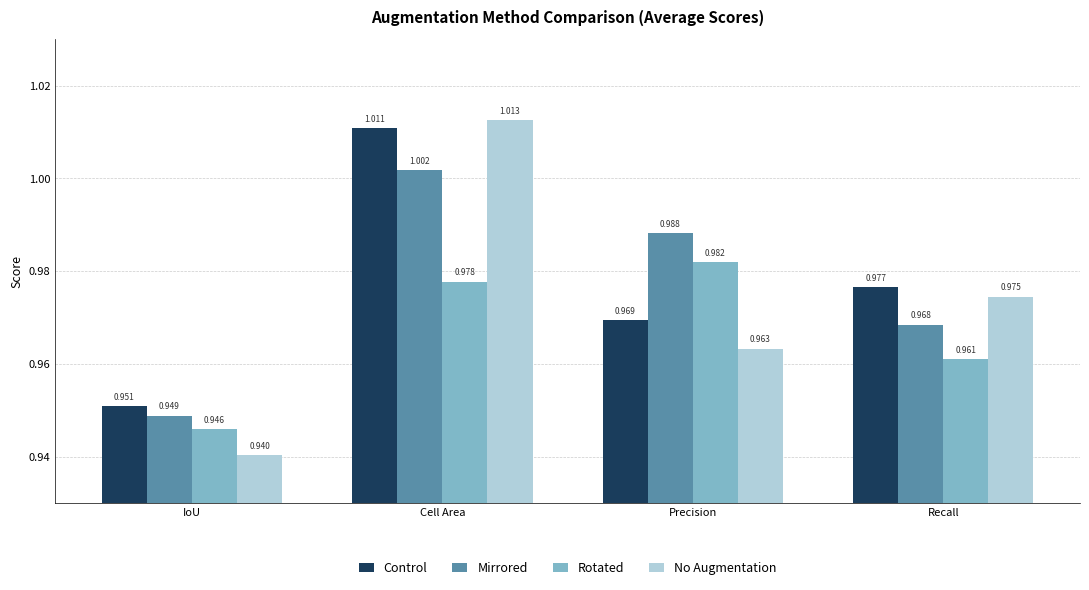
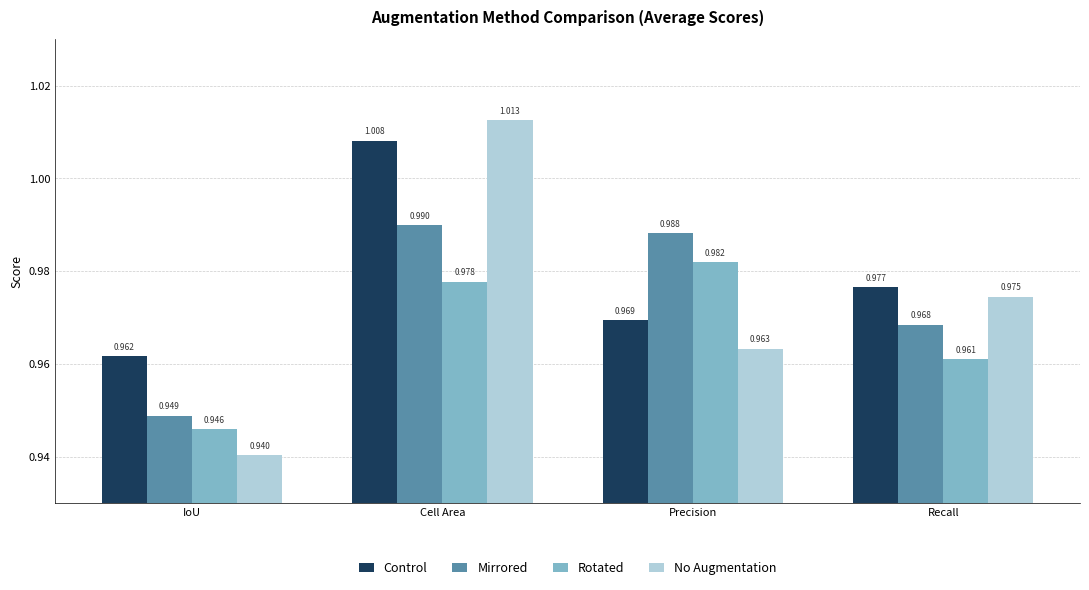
Control, IoU: 0.951 -> 0.962
Control, Cell Area: 1.011 -> 1.008
Mirrored, Cell Area: 1.002 -> 0.990
